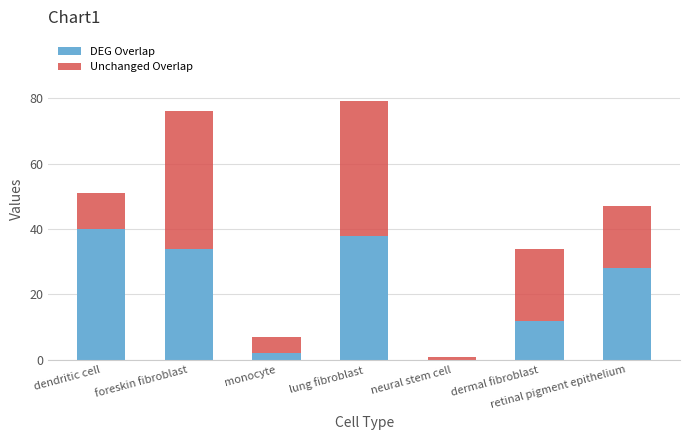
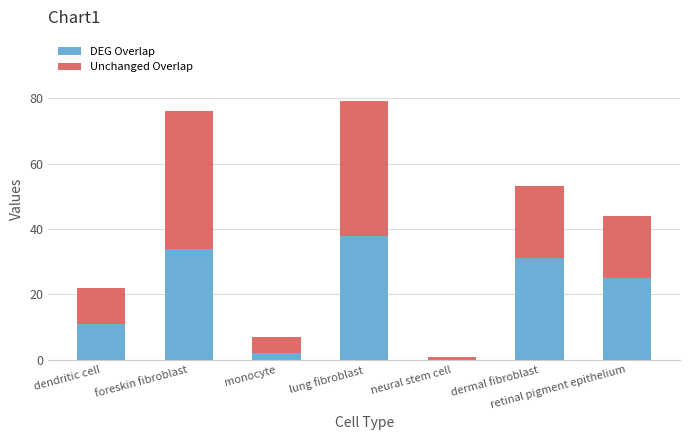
DEG Overlap, dendritic cell: 40 -> 11
DEG Overlap, dermal fibroblast: 12 -> 31
DEG Overlap, retinal pigment epithelium: 28 -> 25
